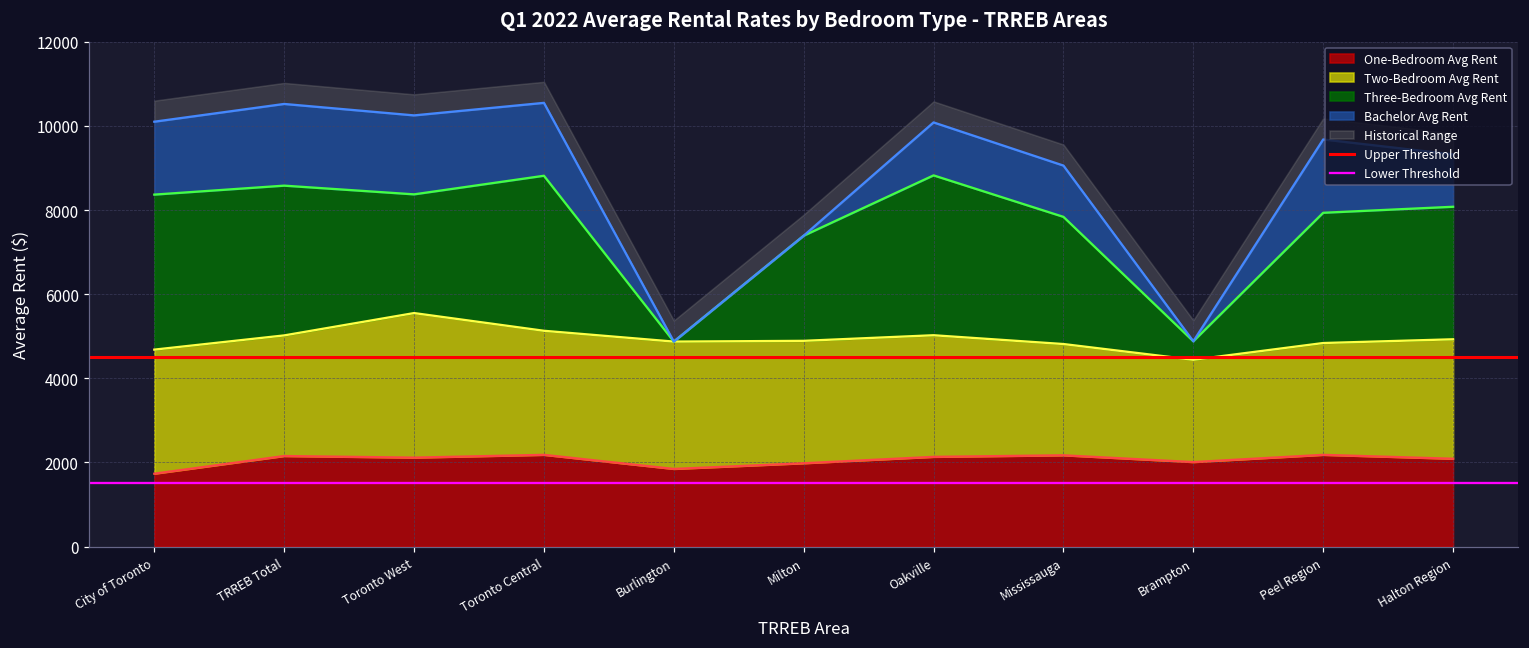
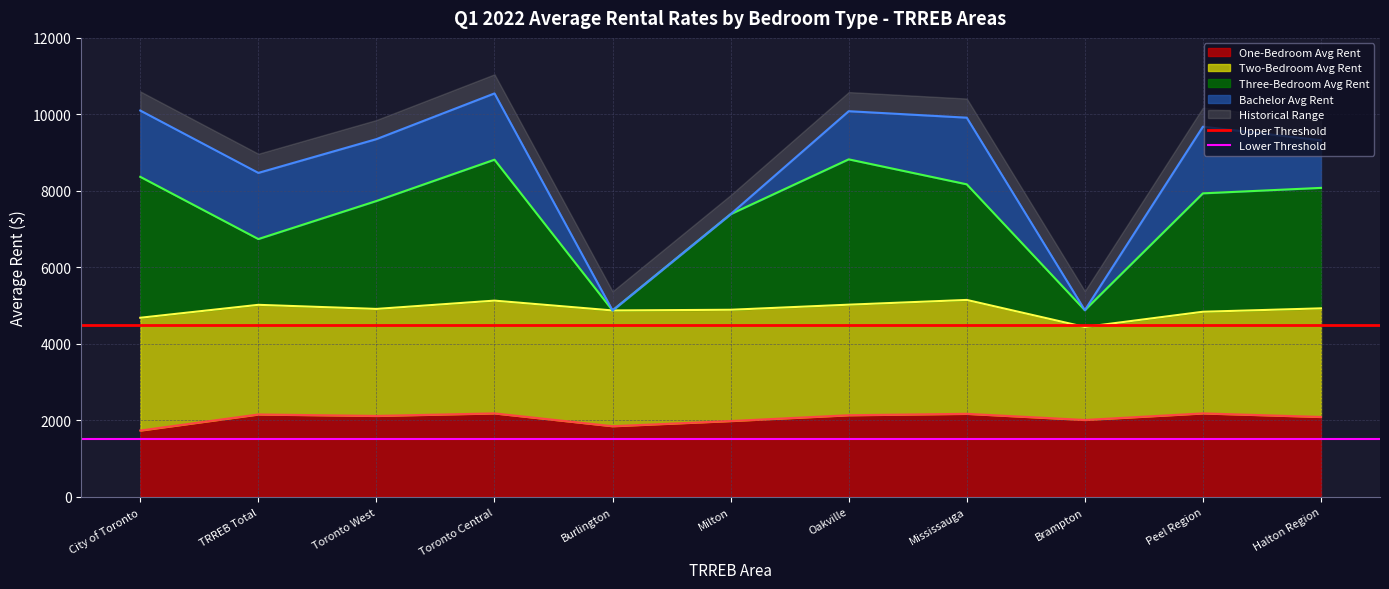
Three-Bedroom Avg Rent, TRREB Total: 3600 -> 1700
Bachelor Avg Rent, TRREB Total: 1900 -> 1700
Two-Bedroom Avg Rent, Toronto West: 3400 -> 2800
Bachelor Avg Rent, Toronto West: 1900 -> 1600
Two-Bedroom Avg Rent, Mississauga: 2600 -> 3000
Bachelor Avg Rent, Mississauga: 1200 -> 1700
